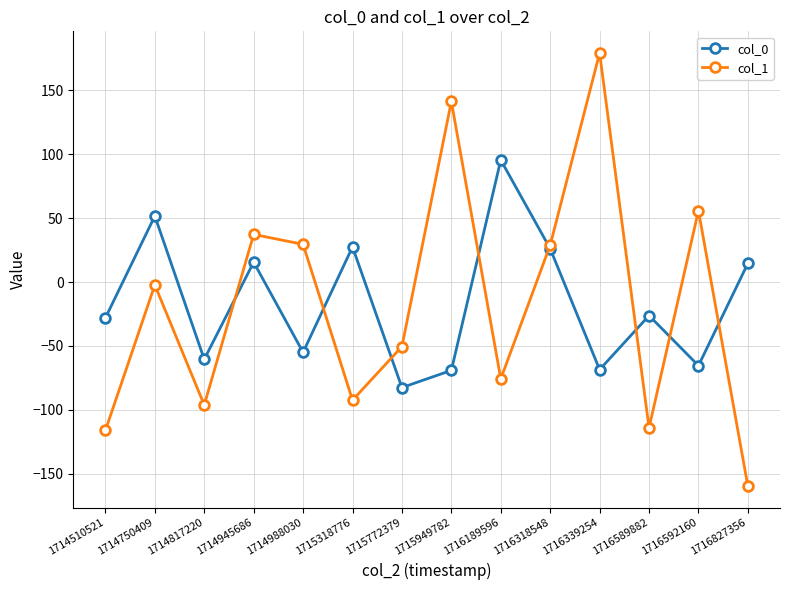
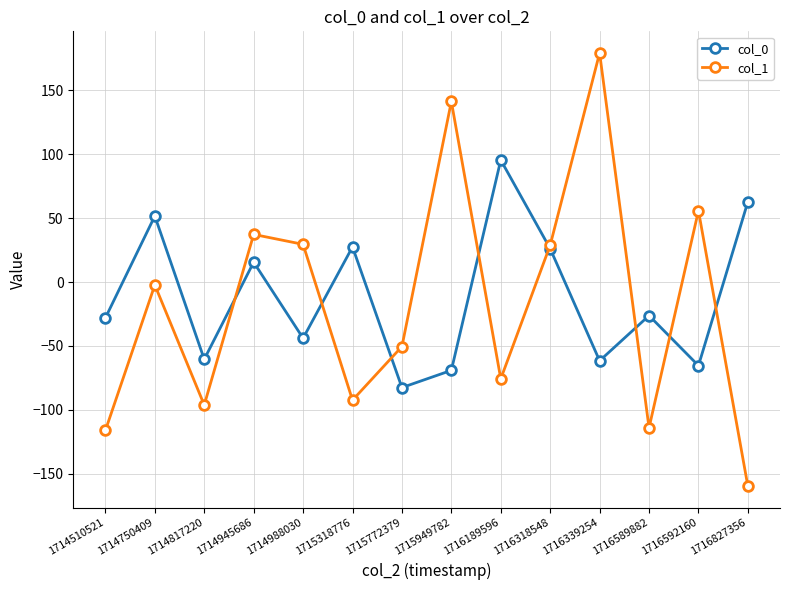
col_0, 1714988030: -55 -> -44
col_0, 1716339254: -69 -> -62
col_0, 1716827356: 15 -> 63
